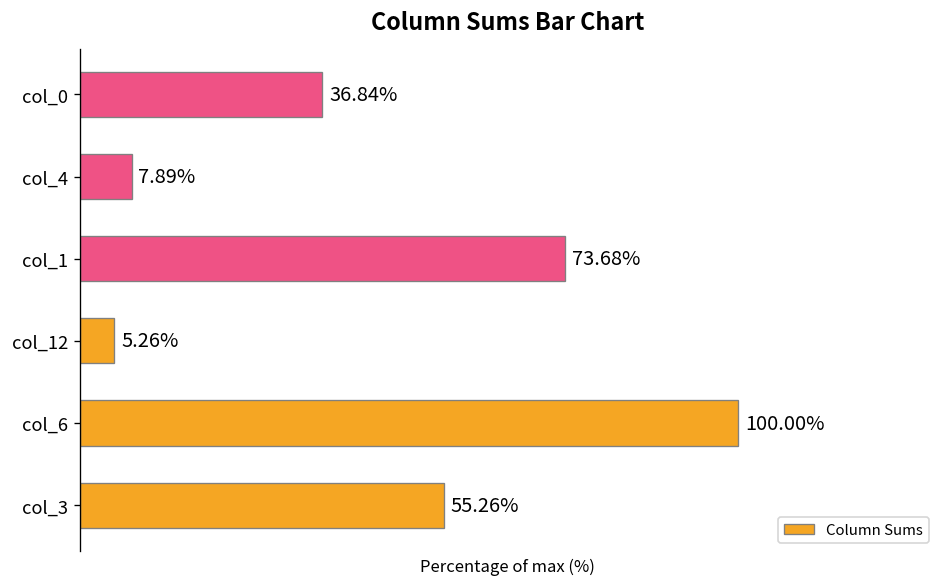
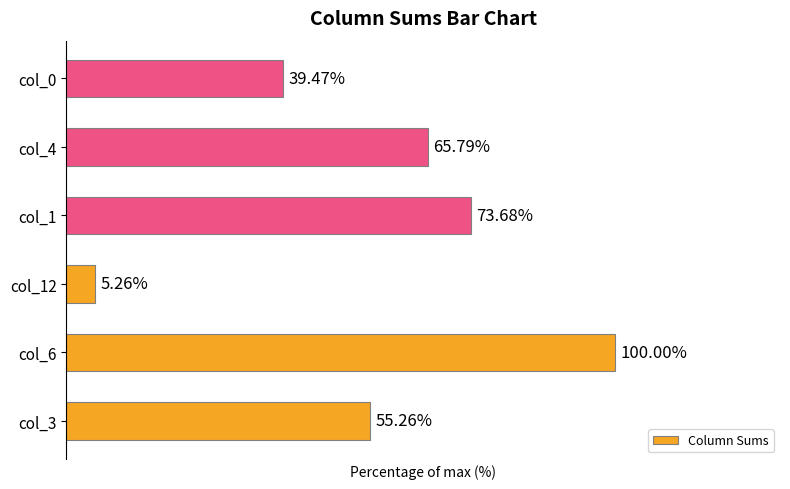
col_0: 36.84% -> 39.47%
col_4: 7.89% -> 65.79%
